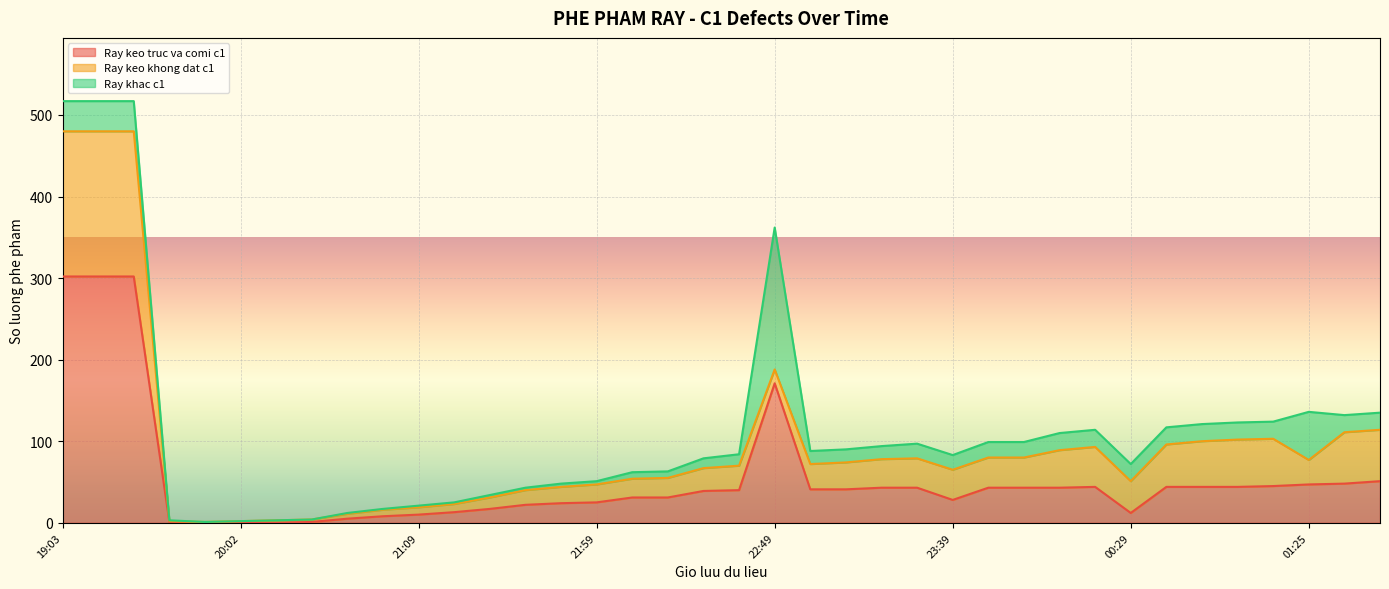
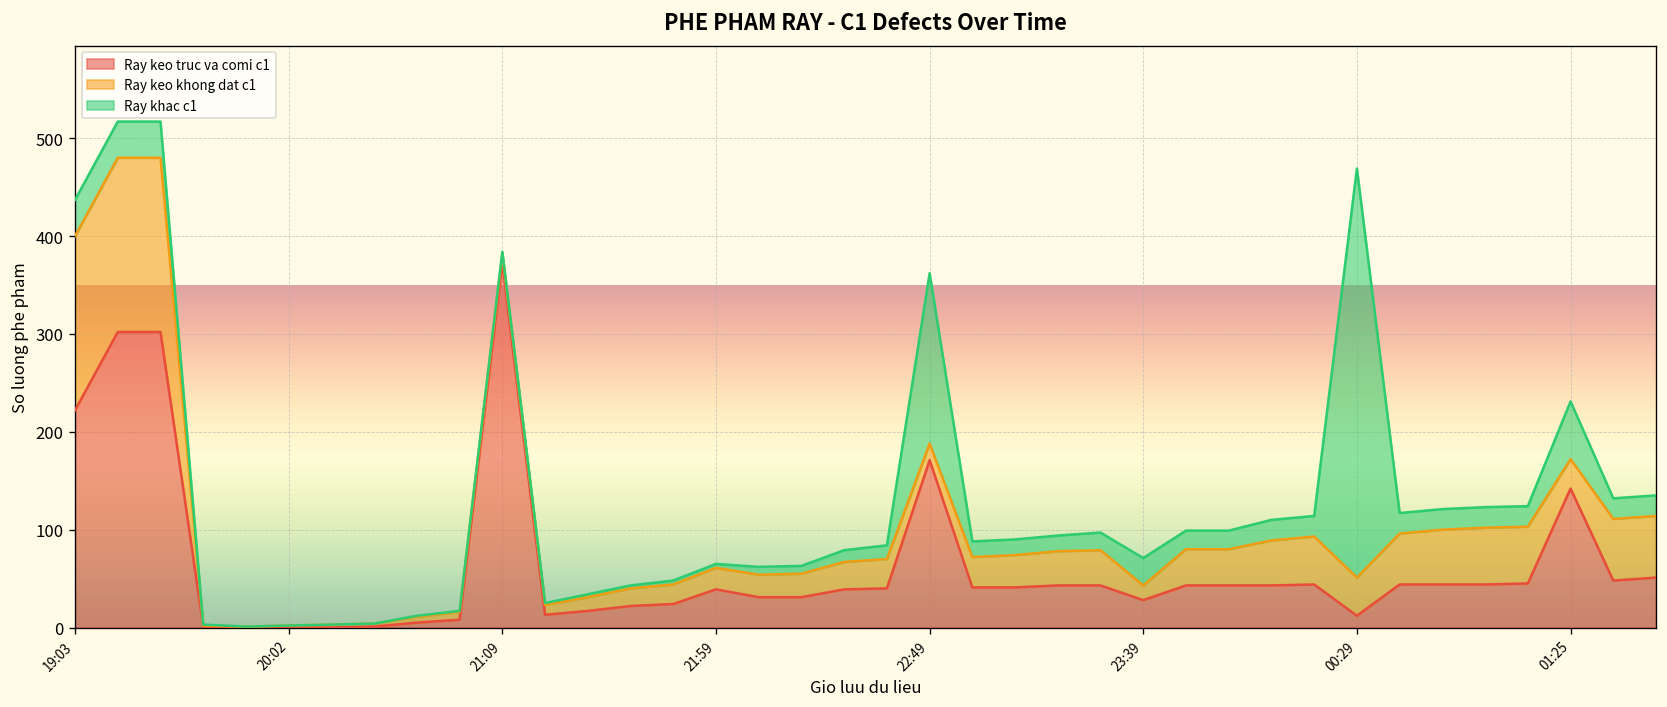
Ray keo truc va comi c1, 19:03: 300 -> 220
Ray keo truc va comi c1, 21:09: 10 -> 370
Ray keo truc va comi c1, 21:59: 30 -> 40
Ray keo khong dat c1, 23:39: 40 -> 20
Ray khac c1, 23:39: 20 -> 30
Ray khac c1, 00:29: 20 -> 420
Ray keo truc va comi c1, 01:25: 50 -> 140
